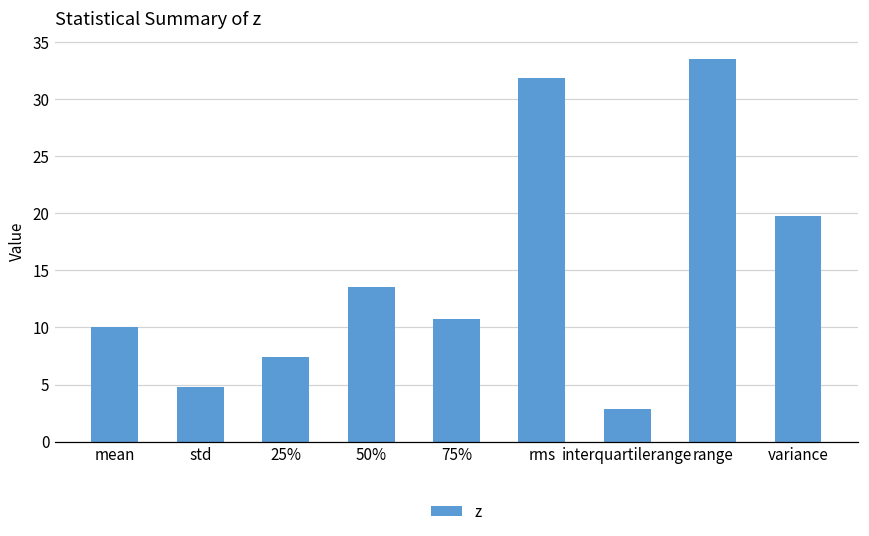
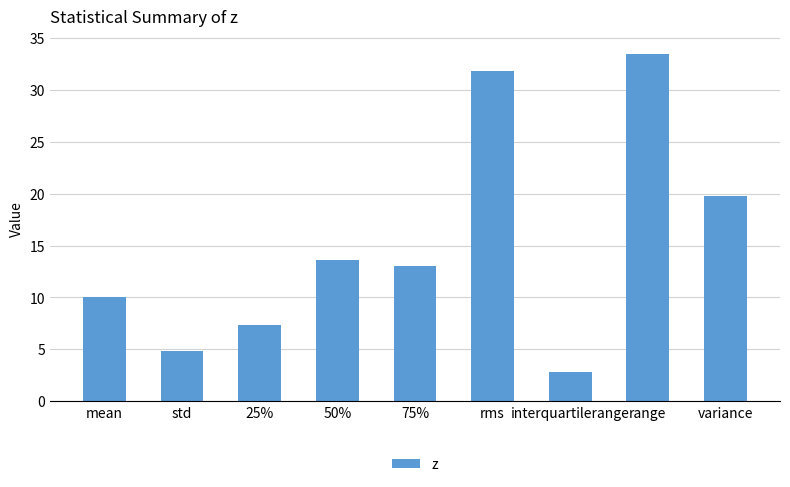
75%: 10.8 -> 13.0
